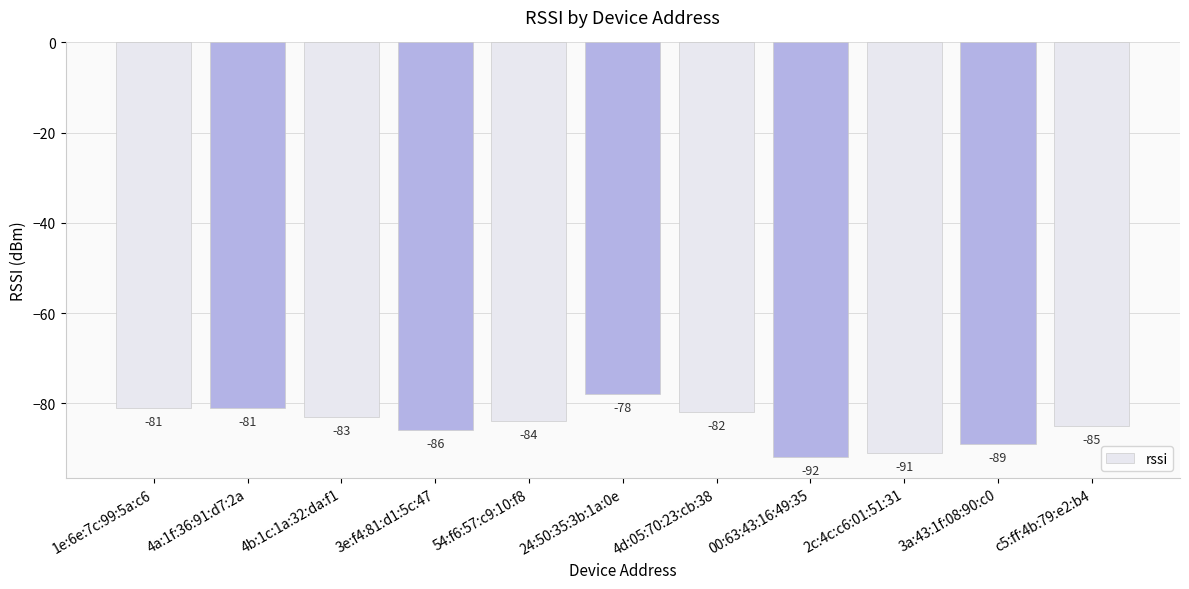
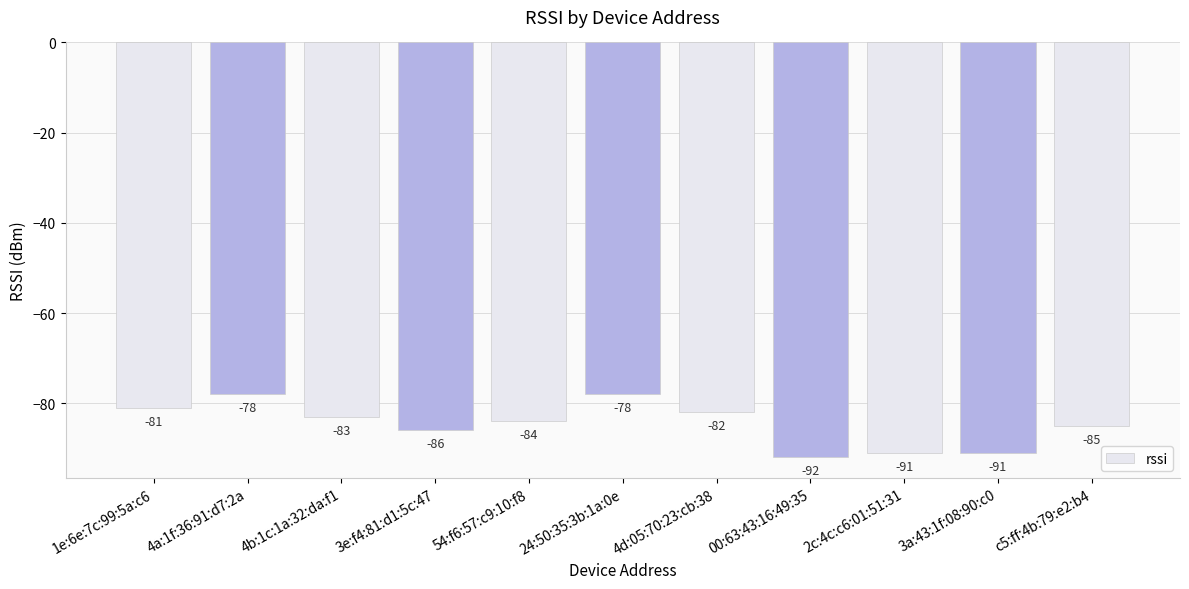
4a:1f:36:91:d7:2a: -81 -> -78
3a:43:1f:08:90:c0: -89 -> -91
